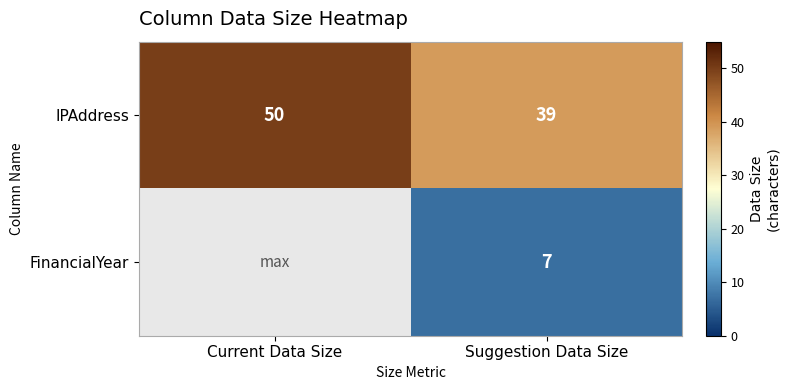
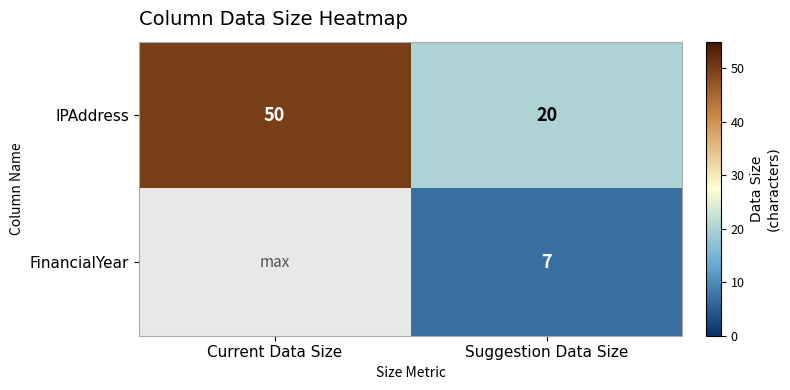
IPAddress, Suggestion Data Size: 39 -> 20
